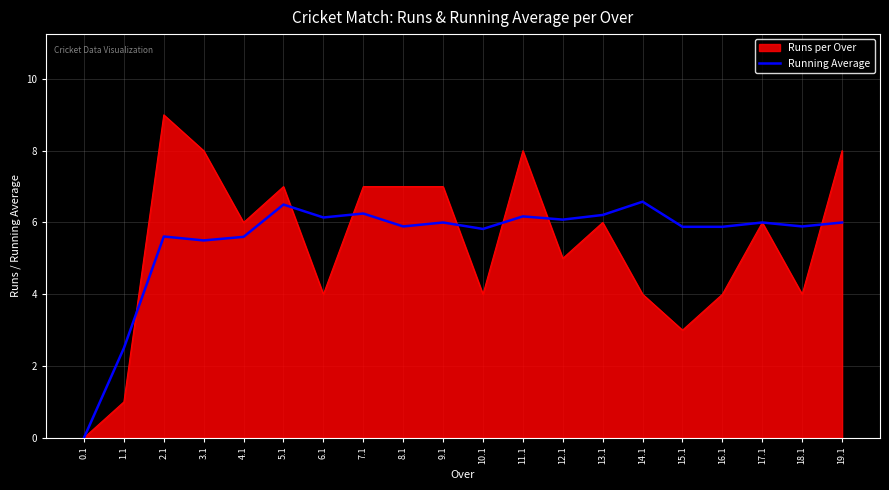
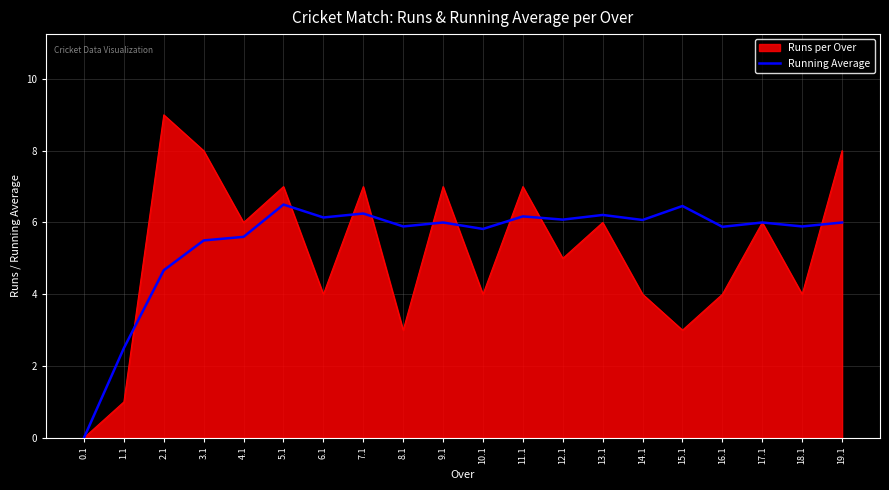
Running Average, 2.1: 5.6 -> 4.7
Runs per Over, 8.1: 7 -> 3
Runs per Over, 11.1: 8 -> 7
Running Average, 14.1: 6.6 -> 6.1
Running Average, 15.1: 5.9 -> 6.5
